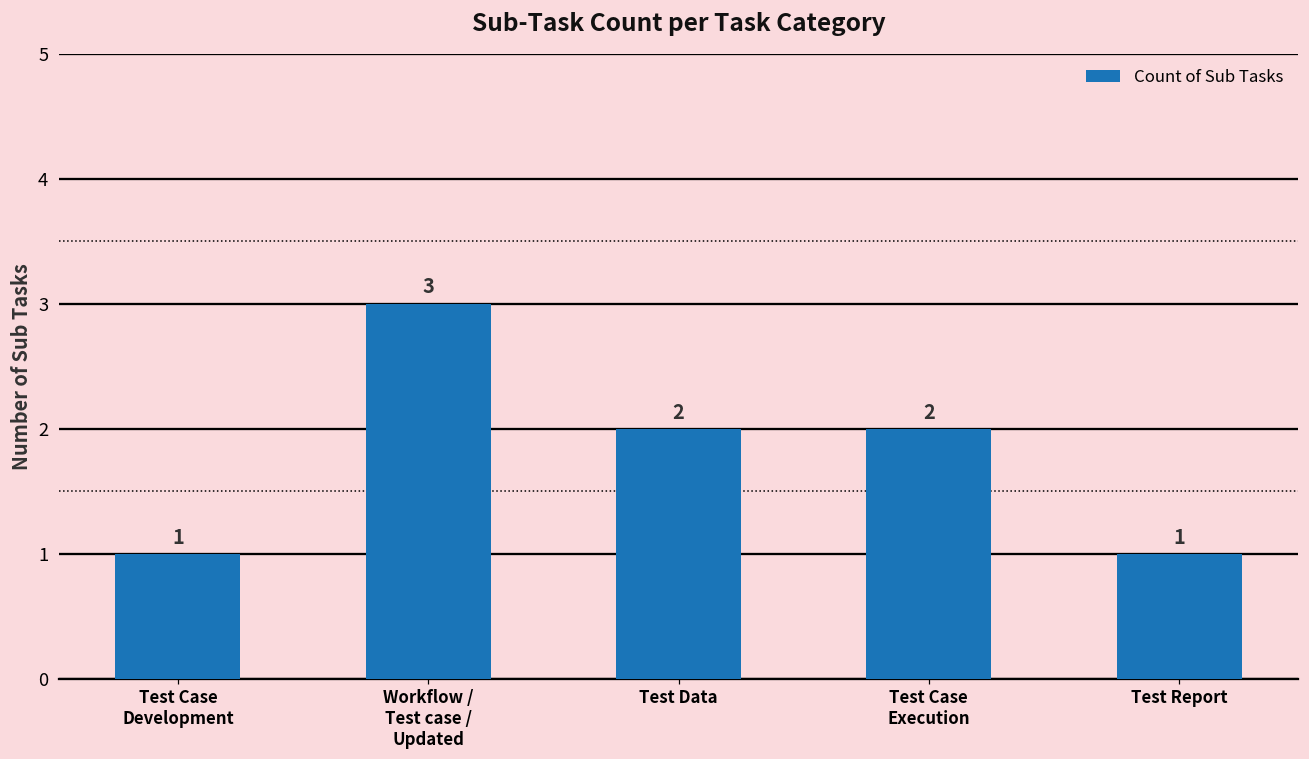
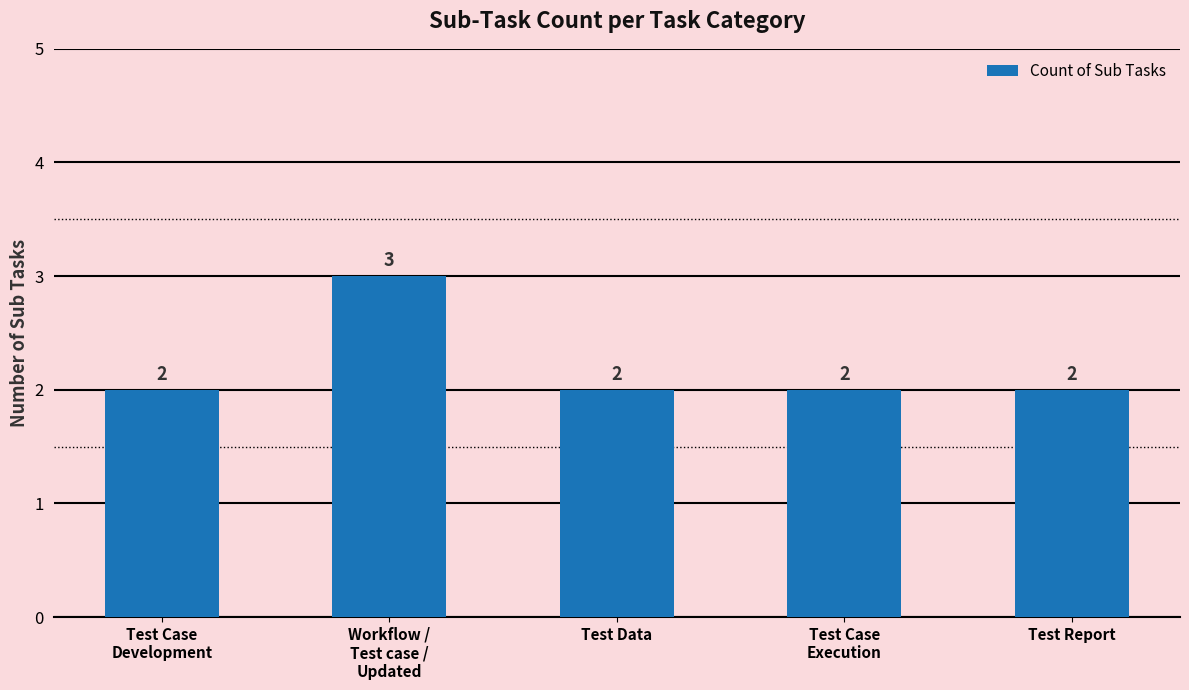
Test Case Development: 1 -> 2
Test Report: 1 -> 2
